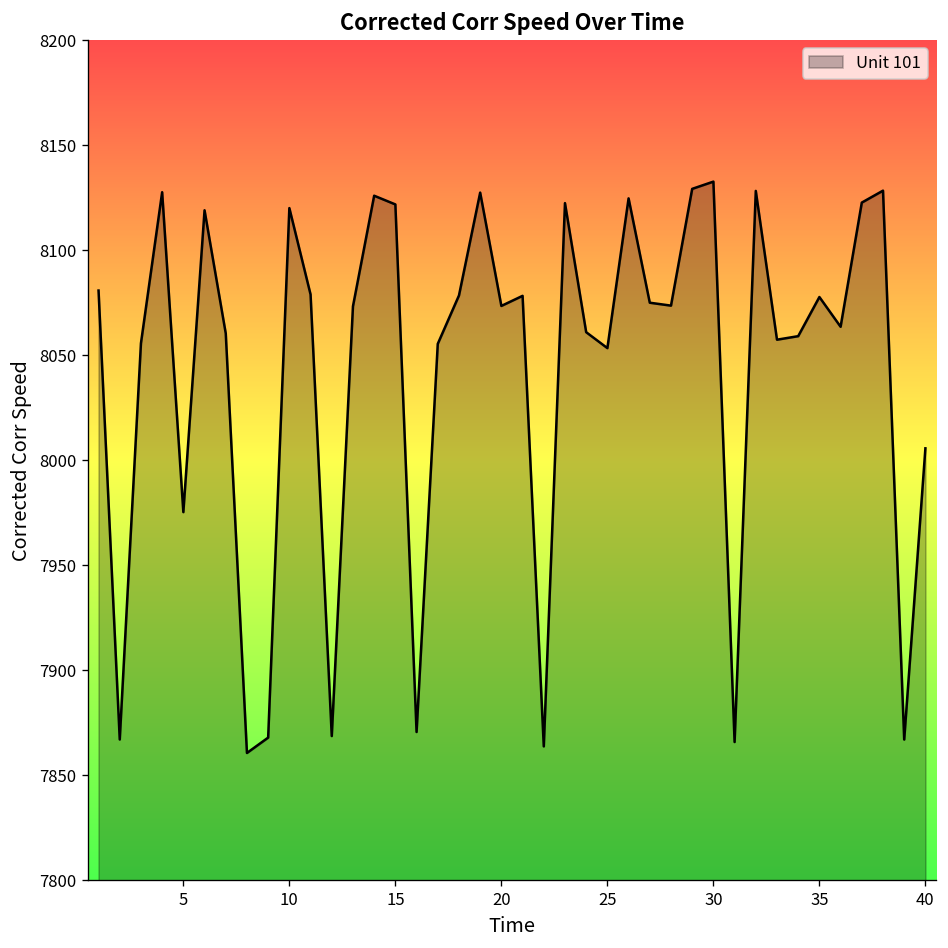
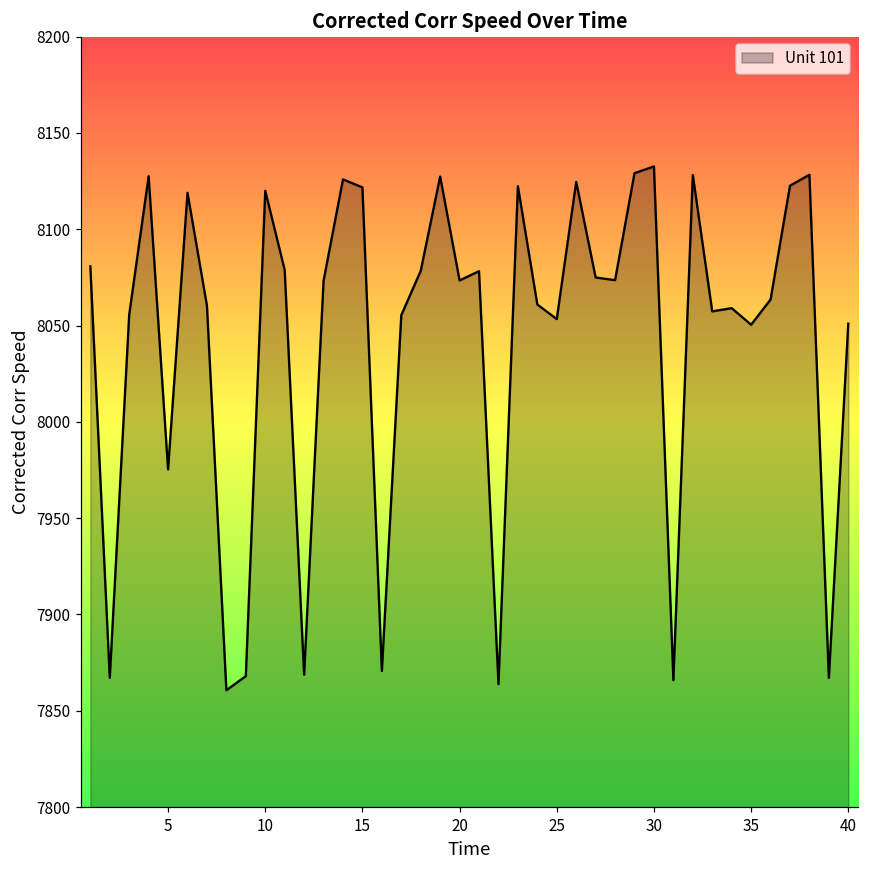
35: 8078 -> 8050
40: 8006 -> 8051
